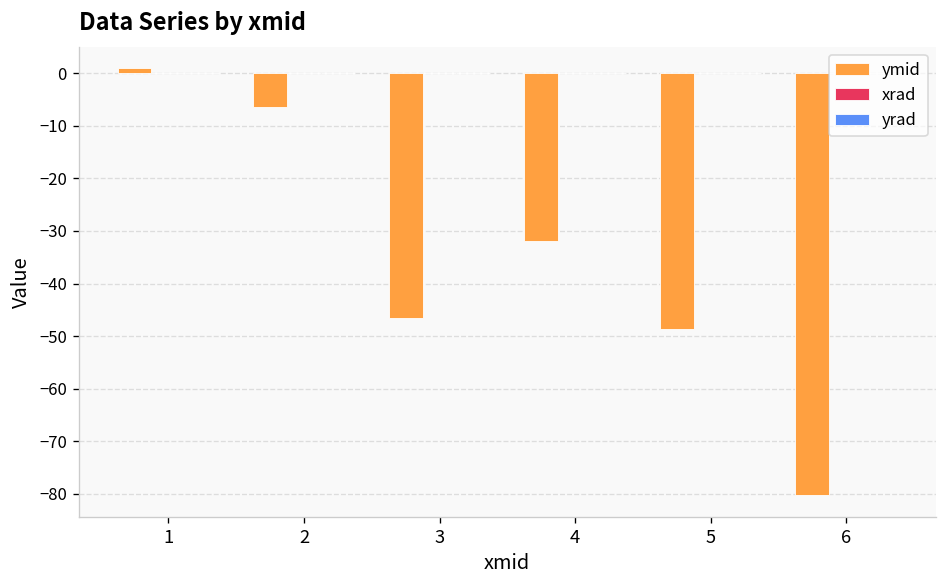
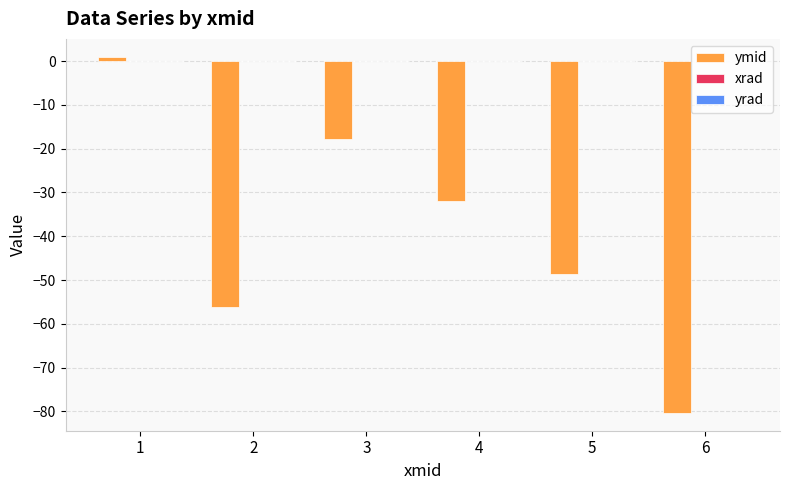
ymid, 2: -6 -> -56
ymid, 3: -47 -> -18
